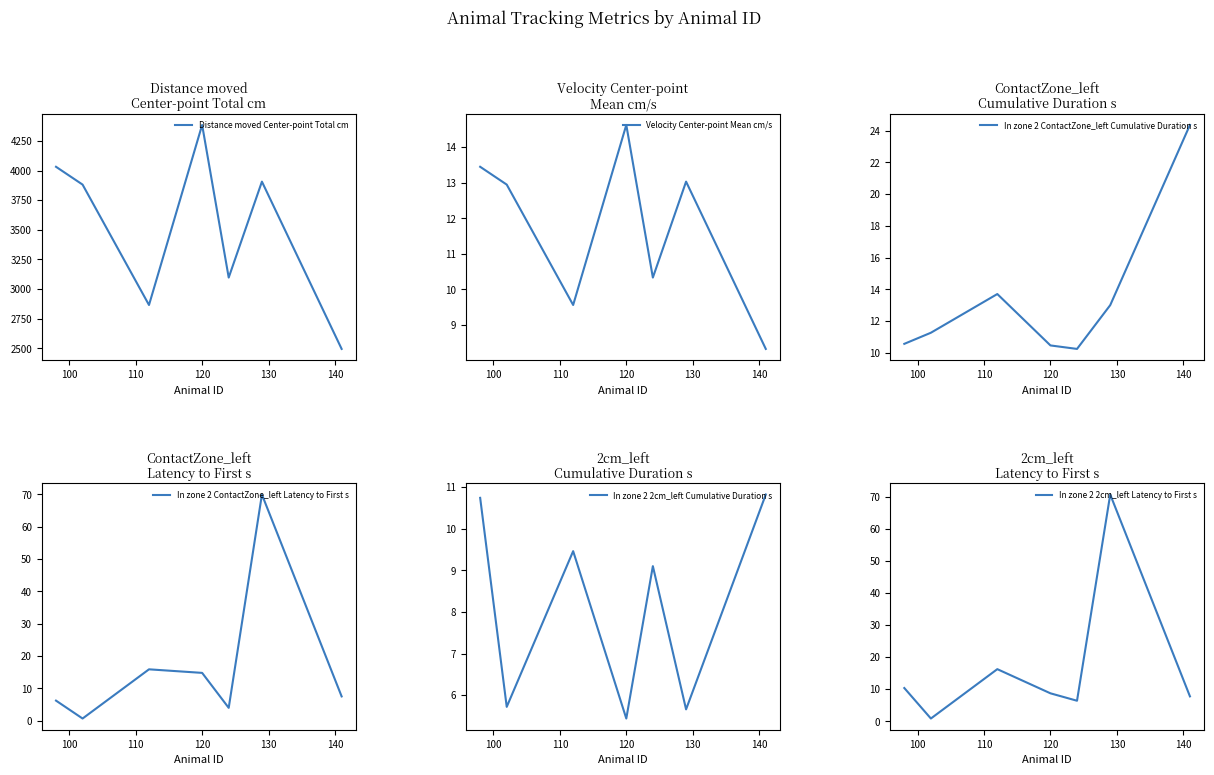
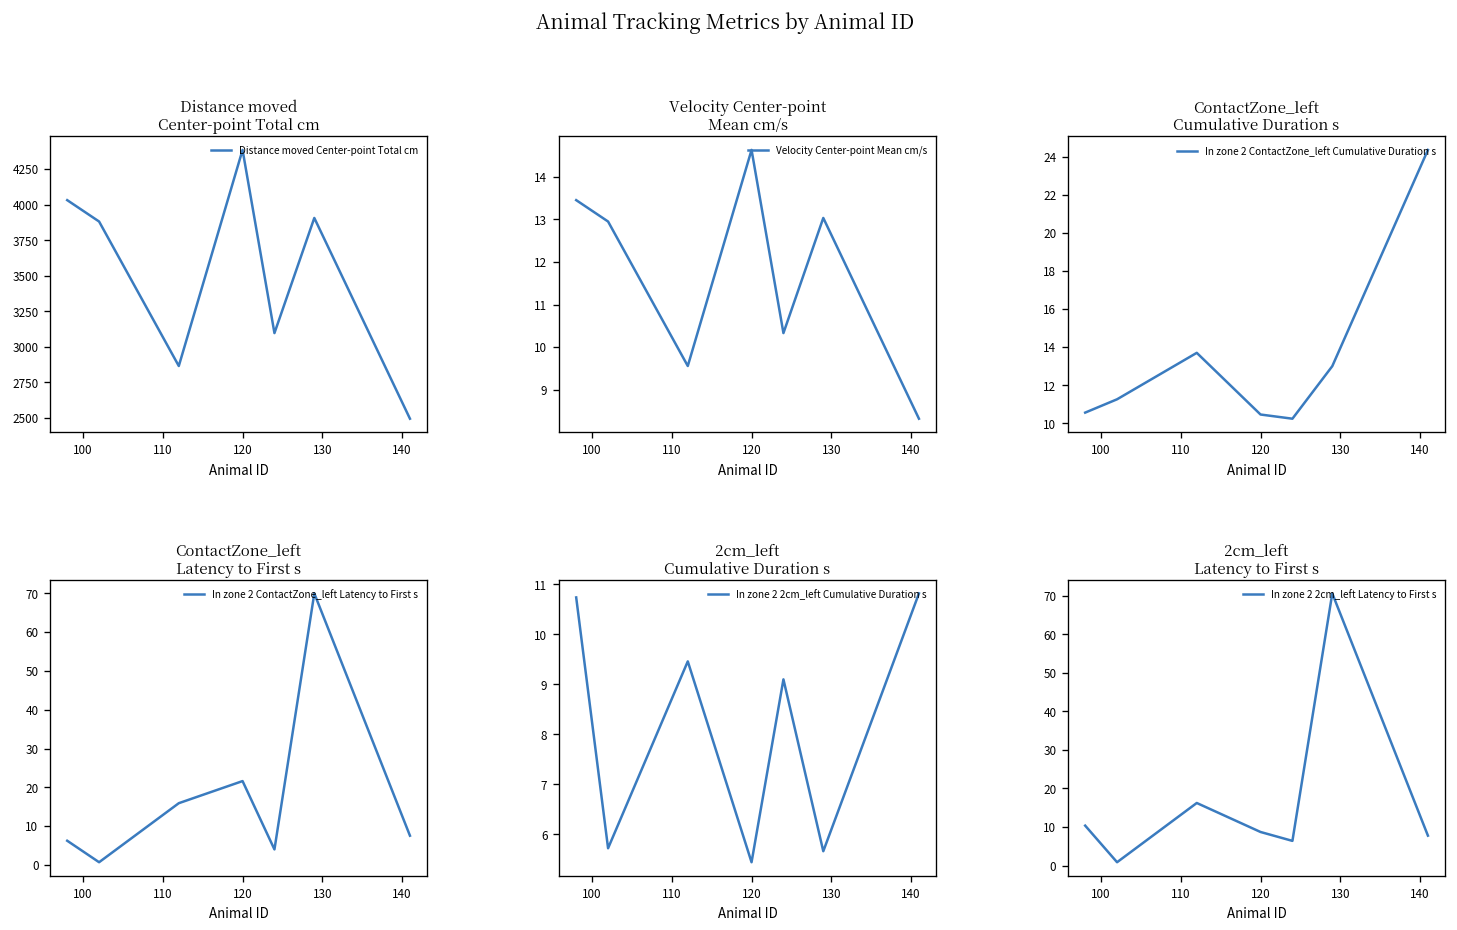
ContactZone_left Latency to First s, 120: 15 -> 22
